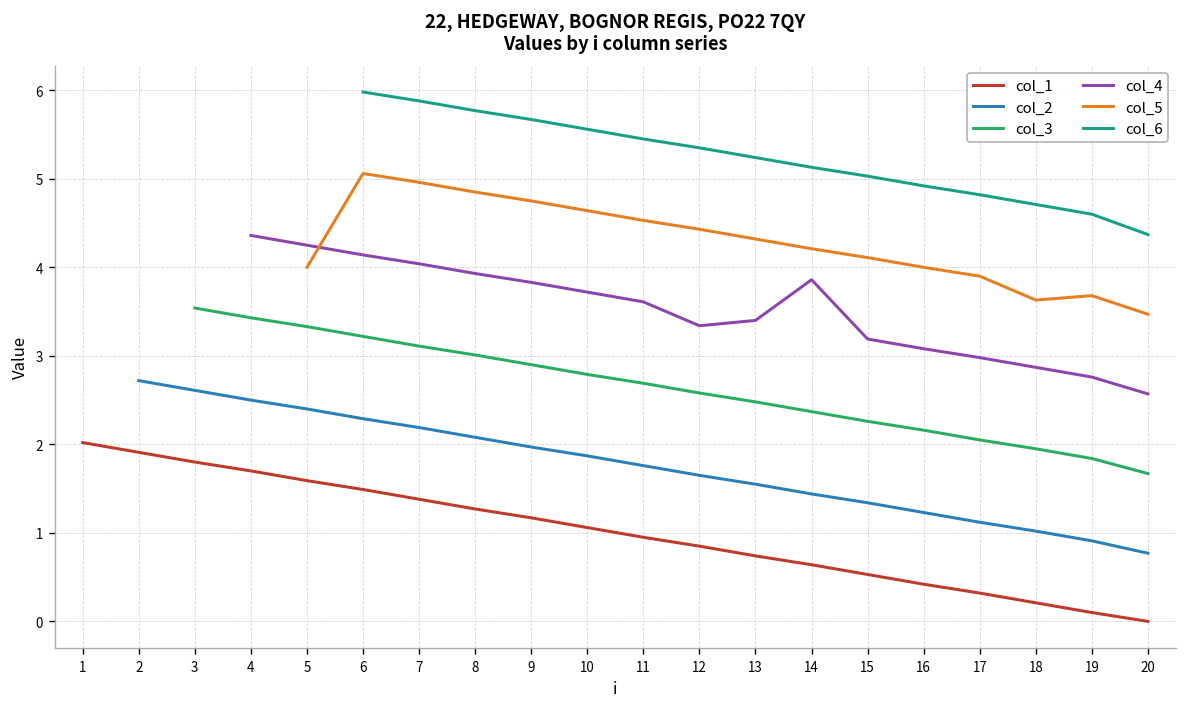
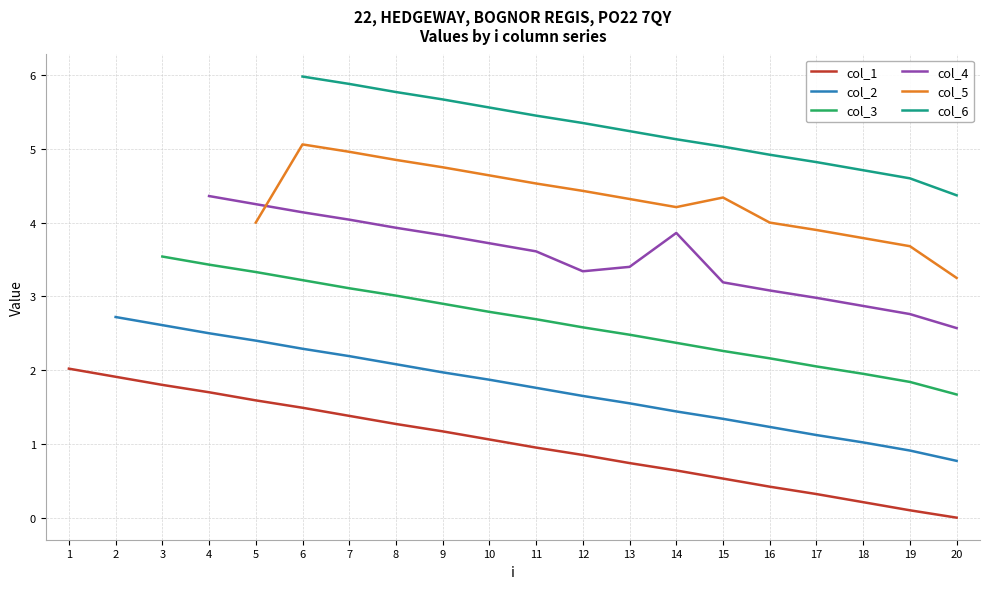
col_5, 15: 4.1 -> 4.3
col_5, 18: 3.6 -> 3.8
col_5, 20: 3.5 -> 3.3
